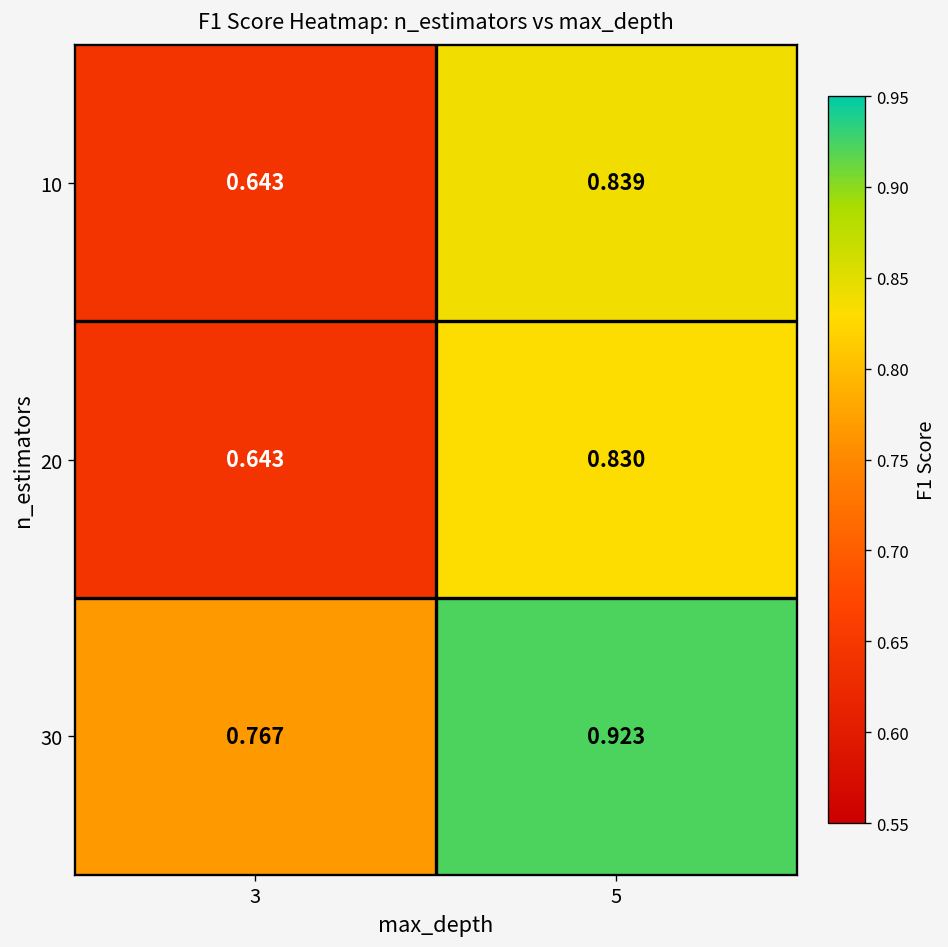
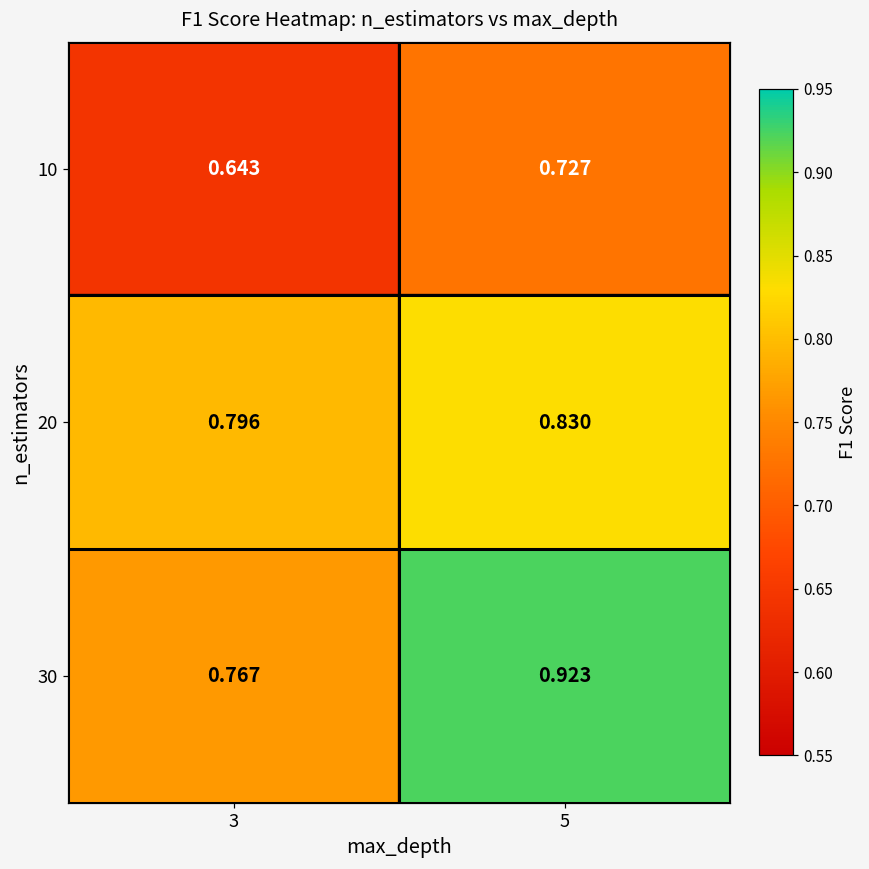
10, 5: 0.839 -> 0.727
20, 3: 0.643 -> 0.796
